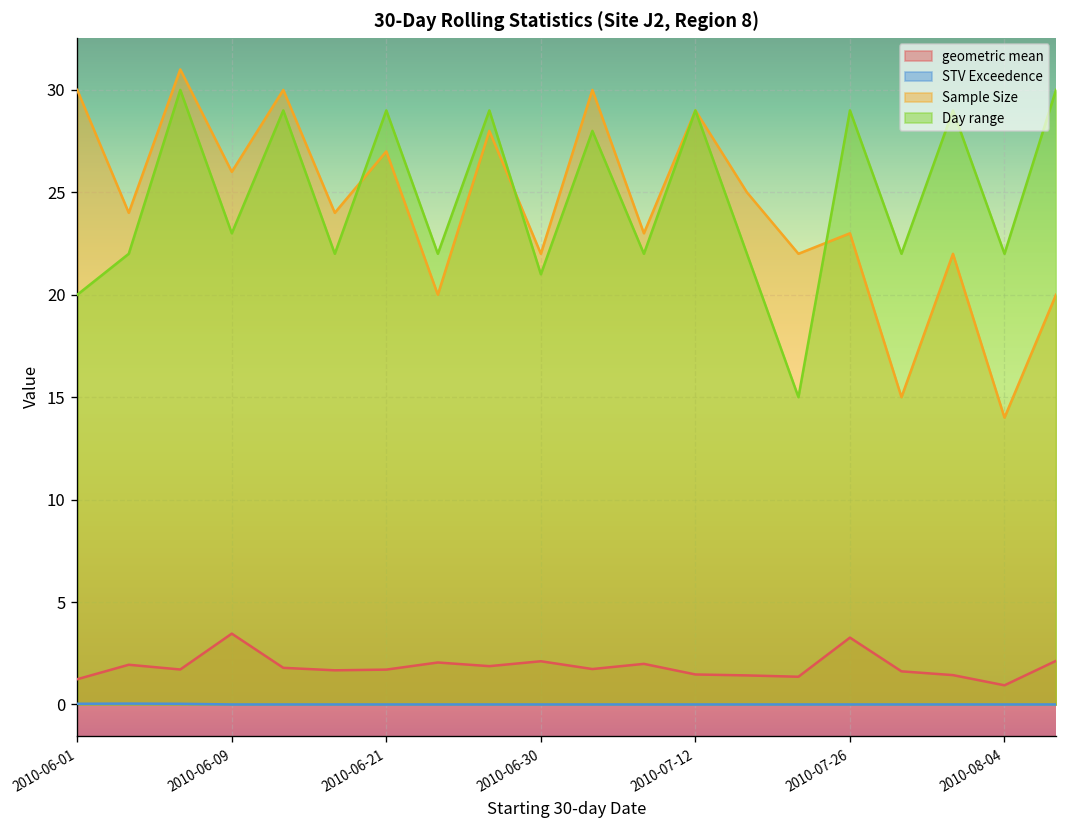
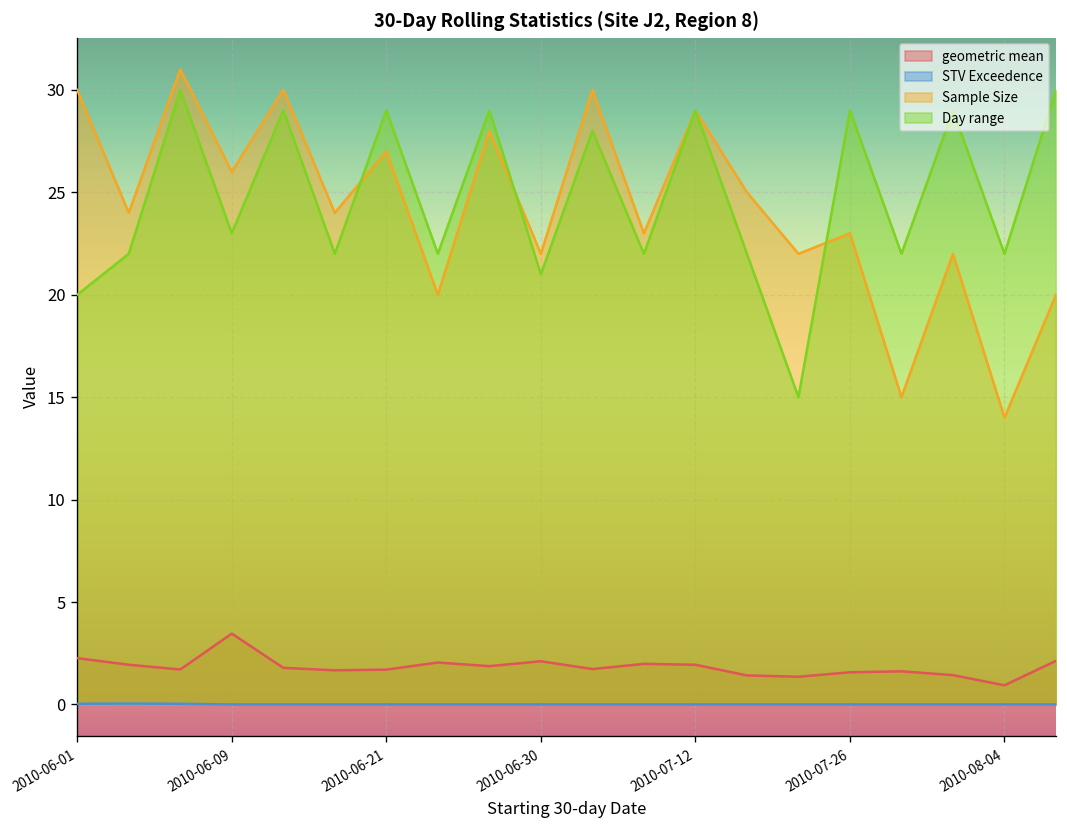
geometric mean, 2010-06-01: 1.2 -> 2.3
geometric mean, 2010-07-12: 1.5 -> 1.9
geometric mean, 2010-07-26: 3.3 -> 1.6
